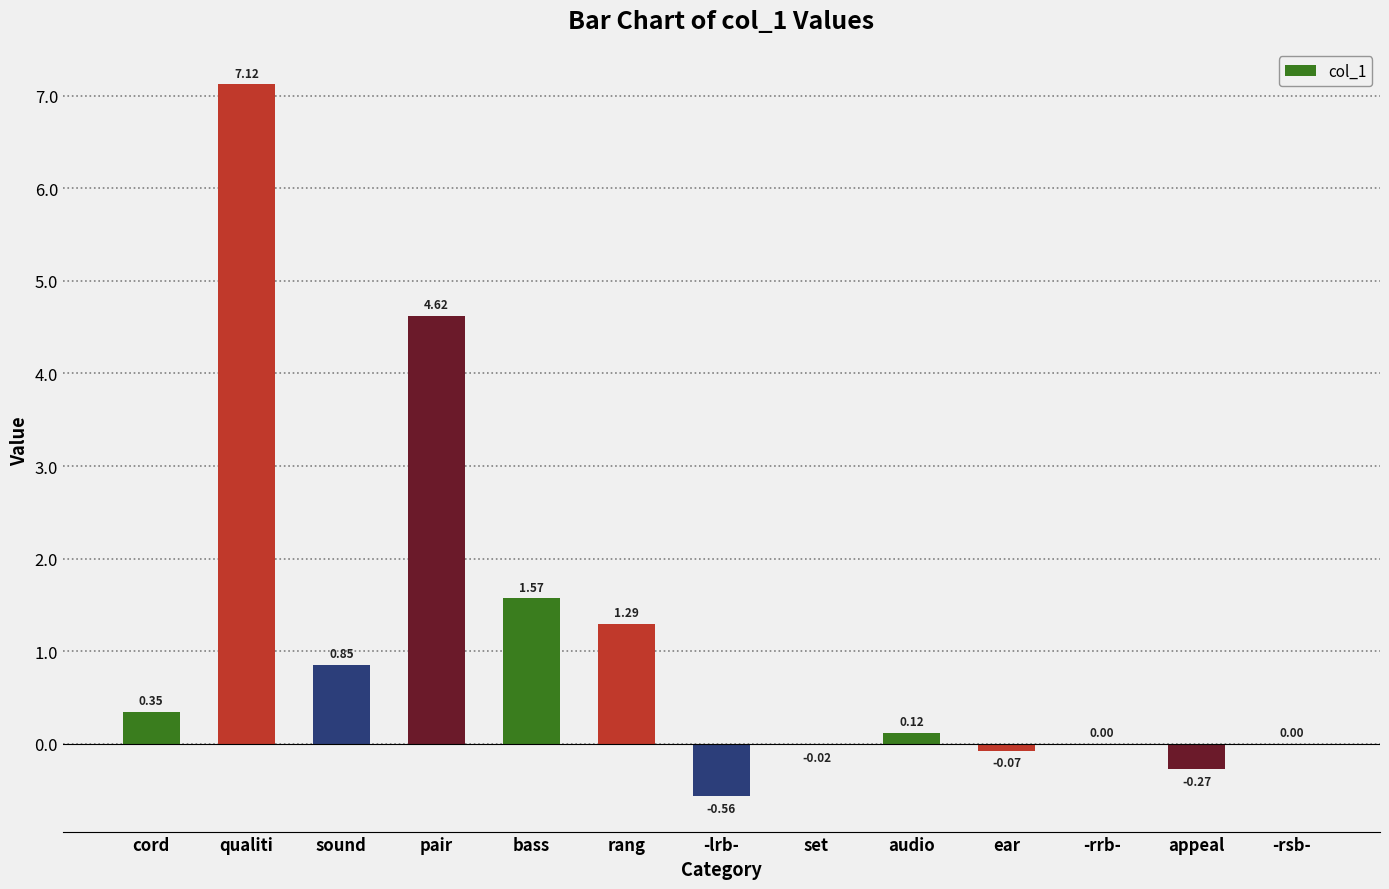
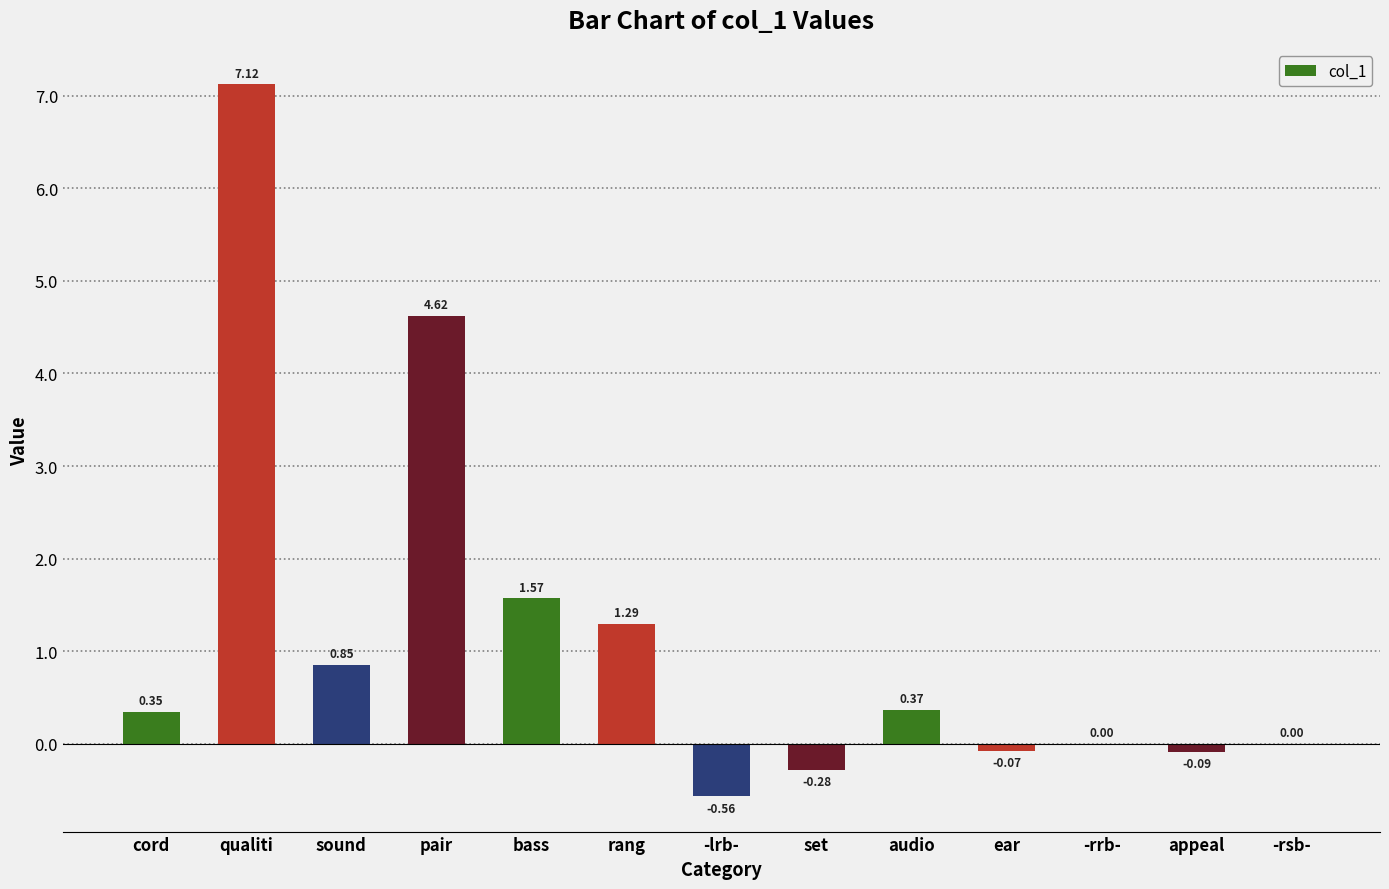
set: -0.02 -> -0.28
audio: 0.12 -> 0.37
appeal: -0.27 -> -0.09
